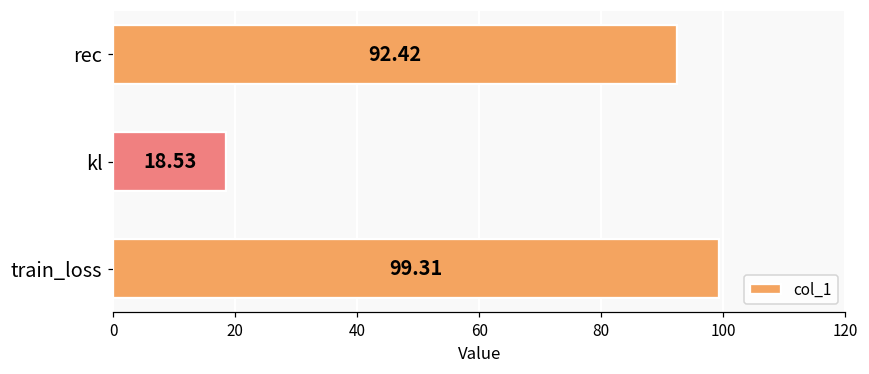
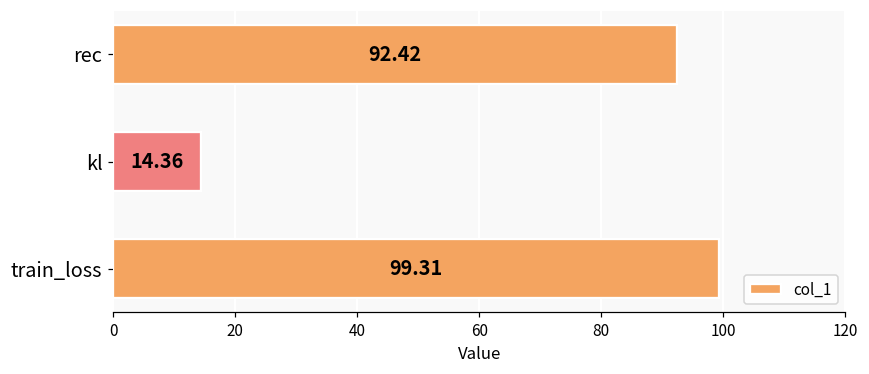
kl: 18.53 -> 14.36
